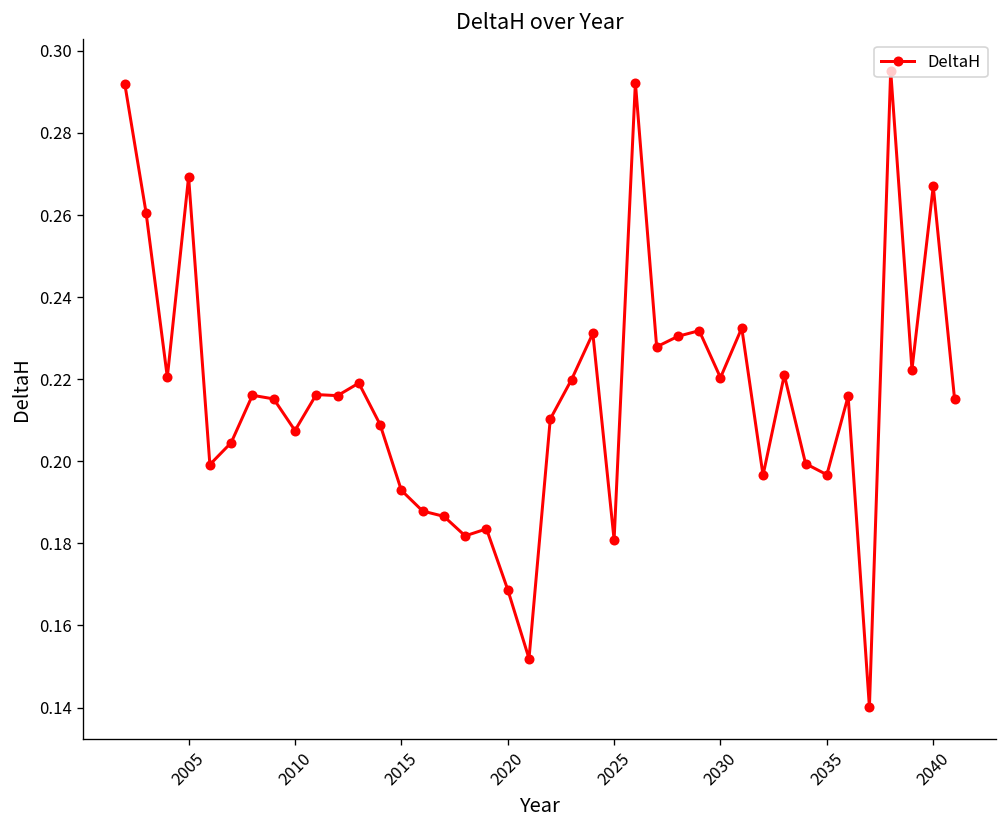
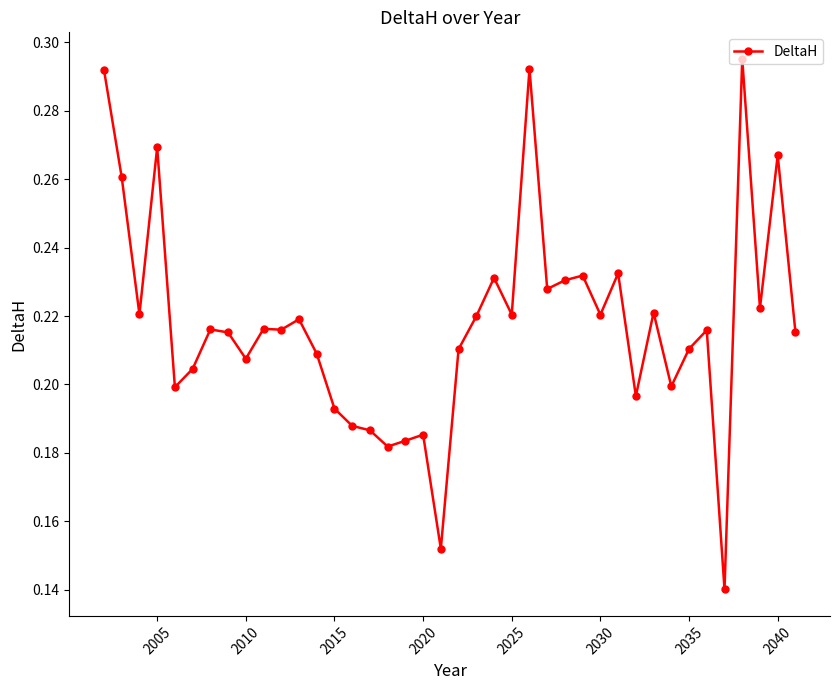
2020: 0.169 -> 0.185
2025: 0.181 -> 0.220
2035: 0.197 -> 0.210
